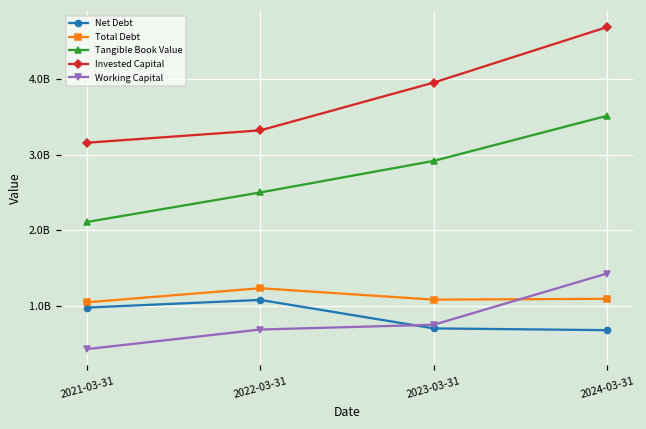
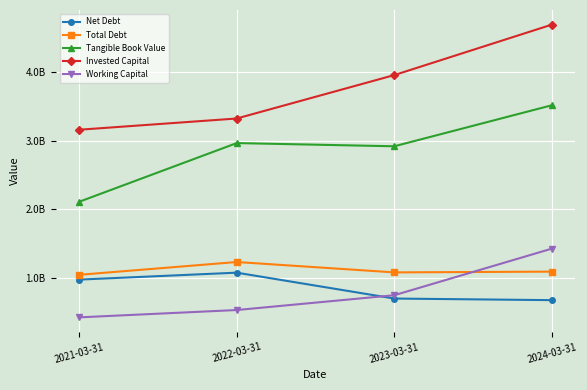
Tangible Book Value, 2022-03-31: 2500000000 -> 3000000000
Working Capital, 2022-03-31: 700000000 -> 500000000
